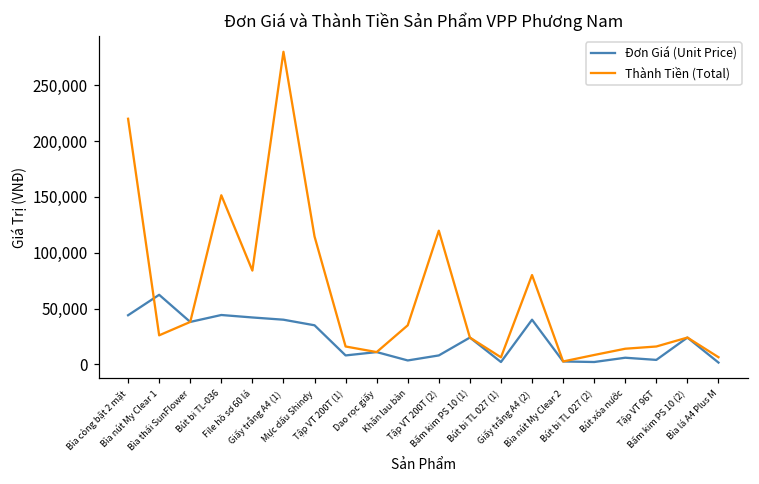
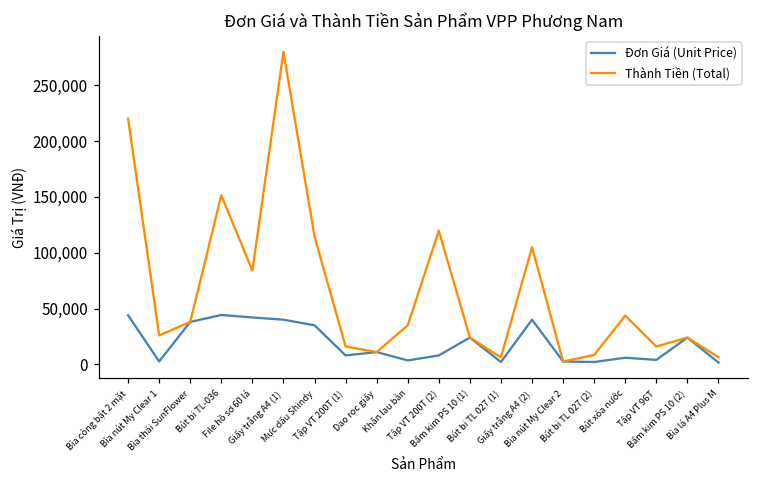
Đơn Giá (Unit Price), Bìa nút My Clear 1: 62,000 -> 3,000
Thành Tiền (Total), Giấy trắng A4 (2): 80,000 -> 105,000
Thành Tiền (Total), Bút xóa nước: 14,000 -> 44,000
